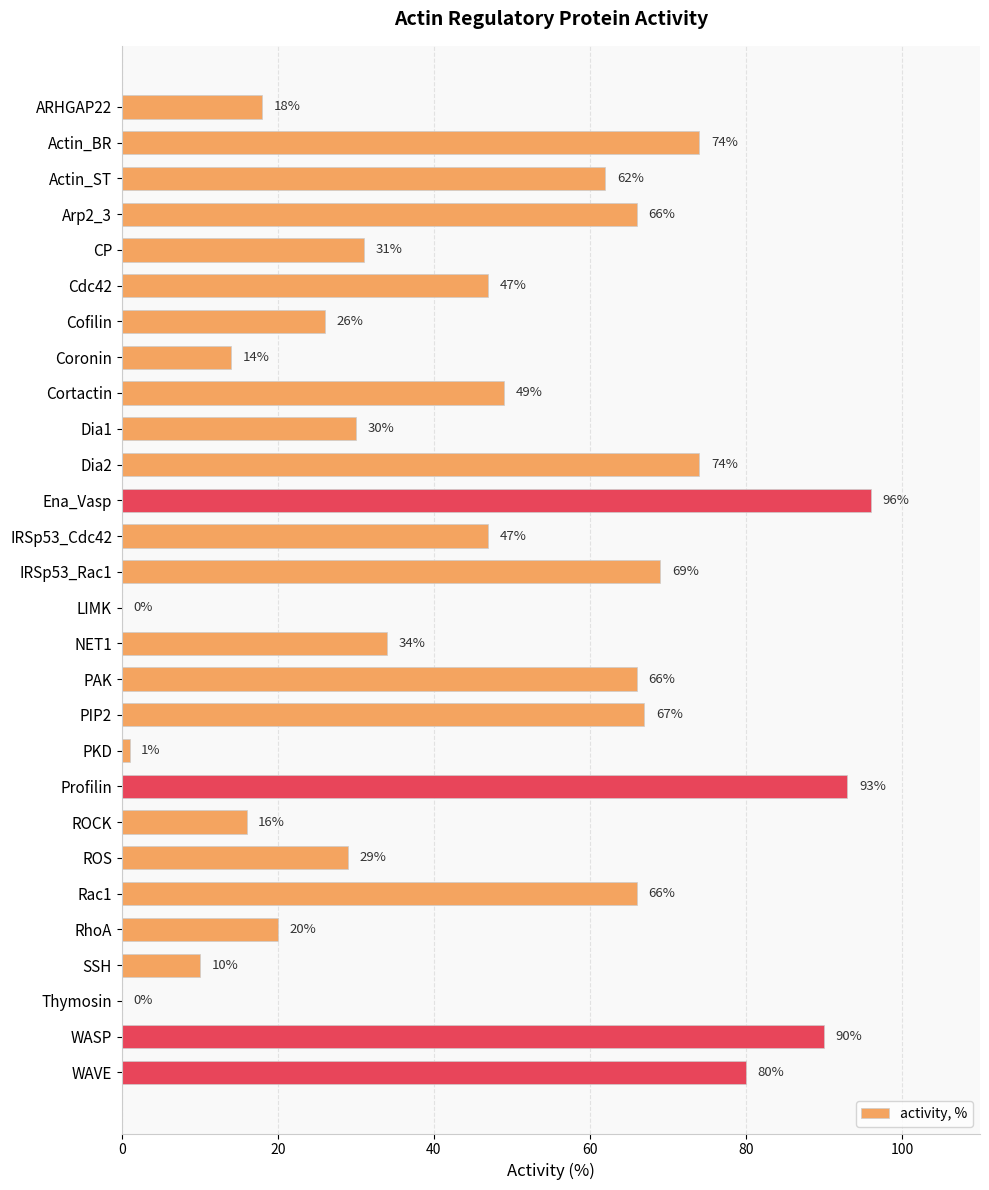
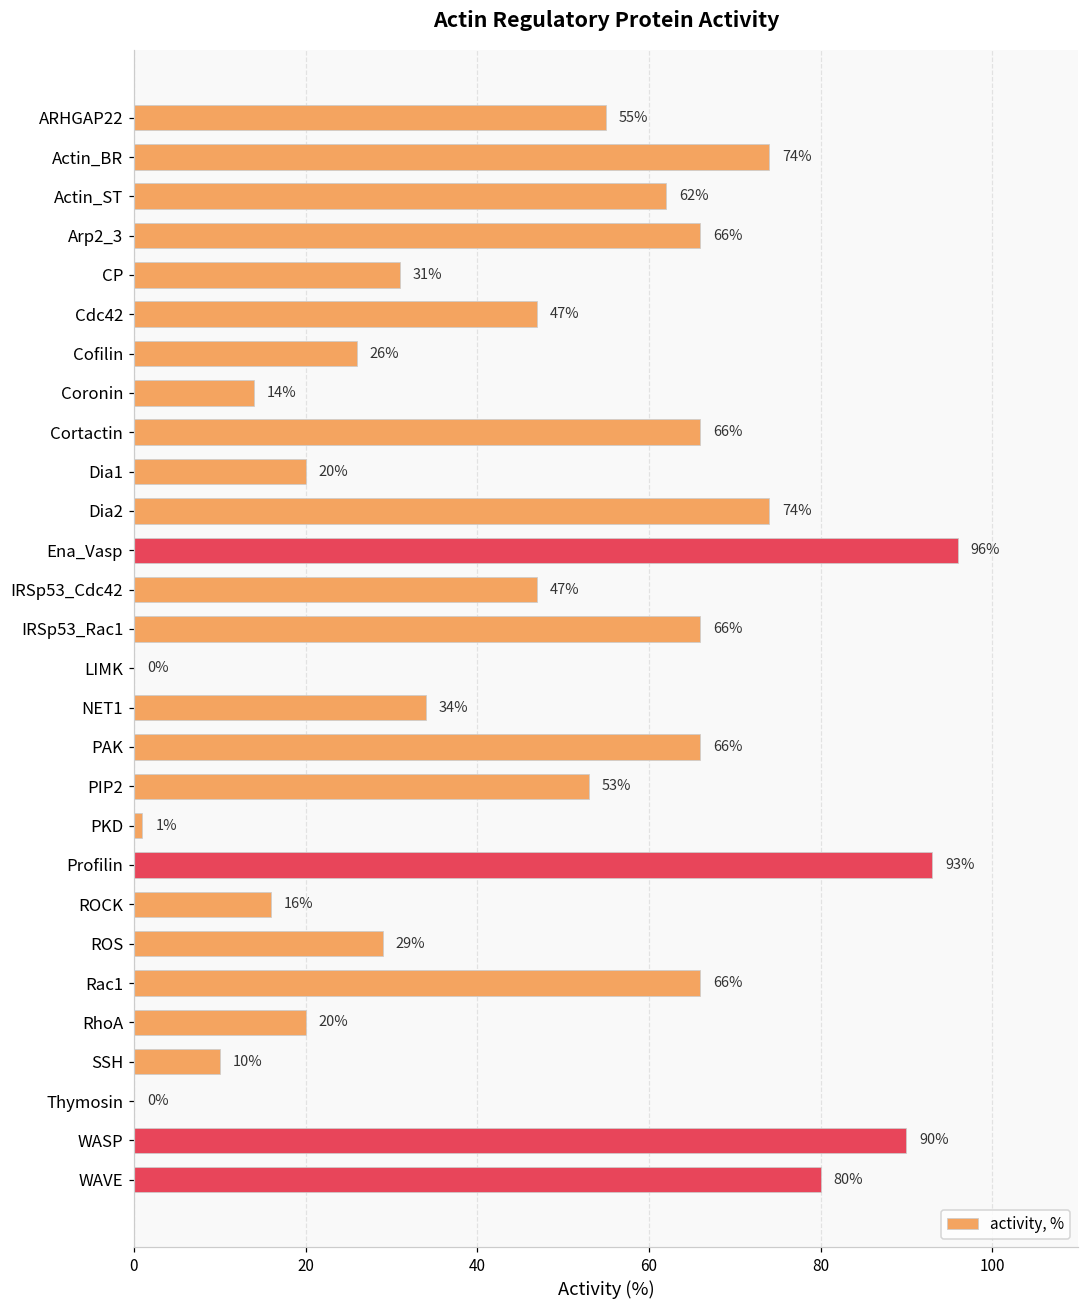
ARHGAP22: 18% -> 55%
Cortactin: 49% -> 66%
Dia1: 30% -> 20%
IRSp53_Rac1: 69% -> 66%
PIP2: 67% -> 53%
